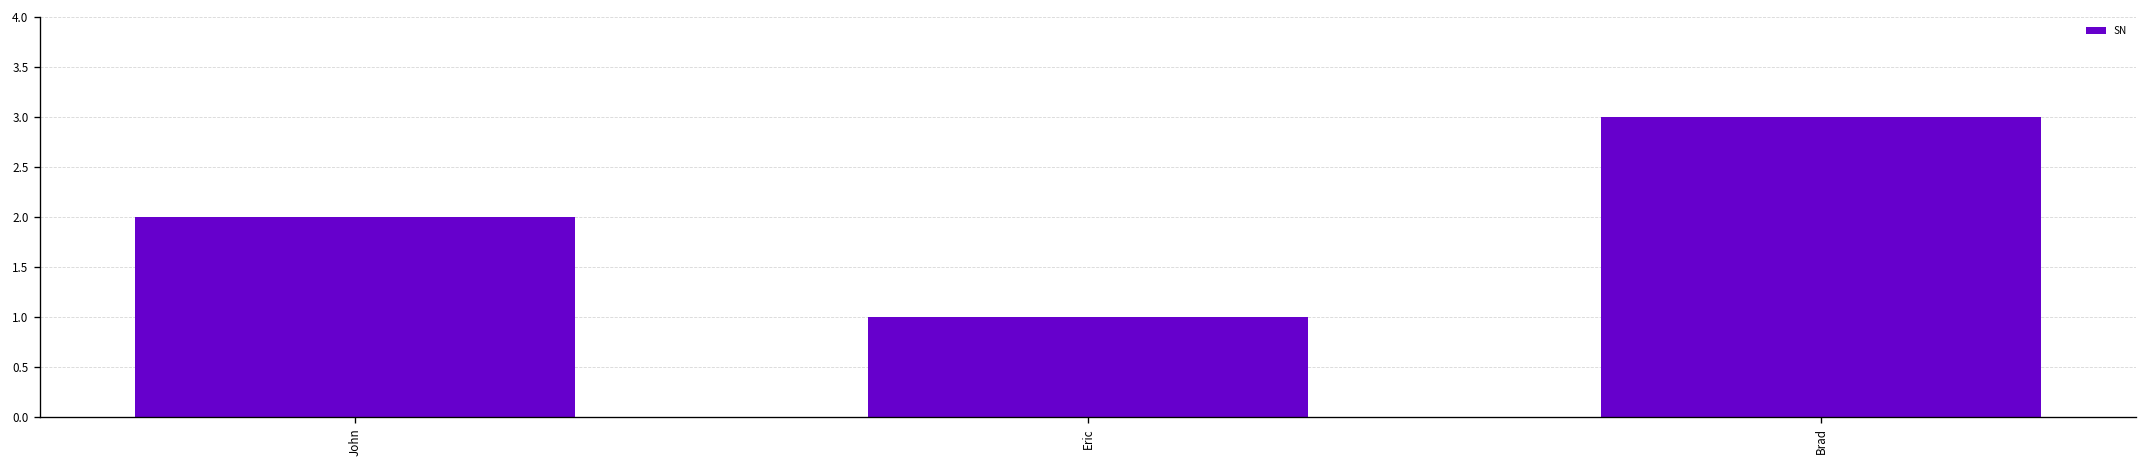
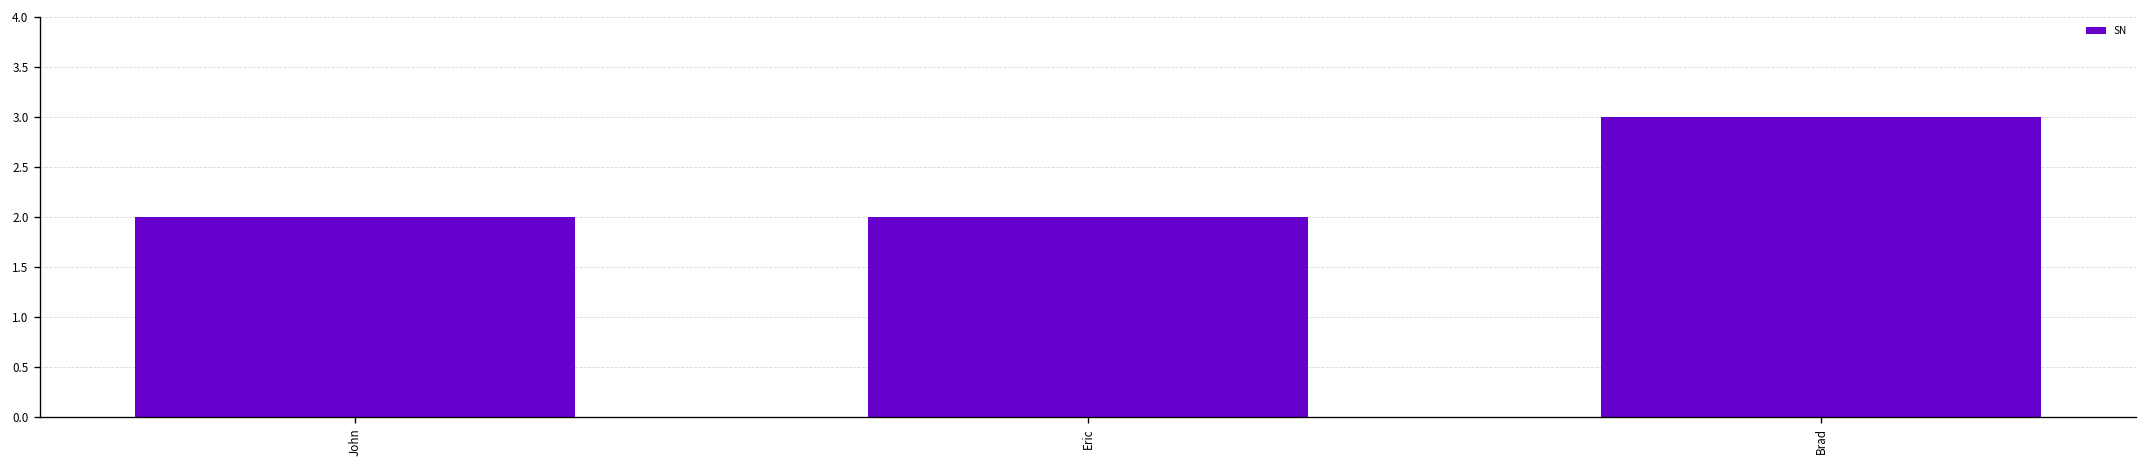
Eric: 1 -> 2
